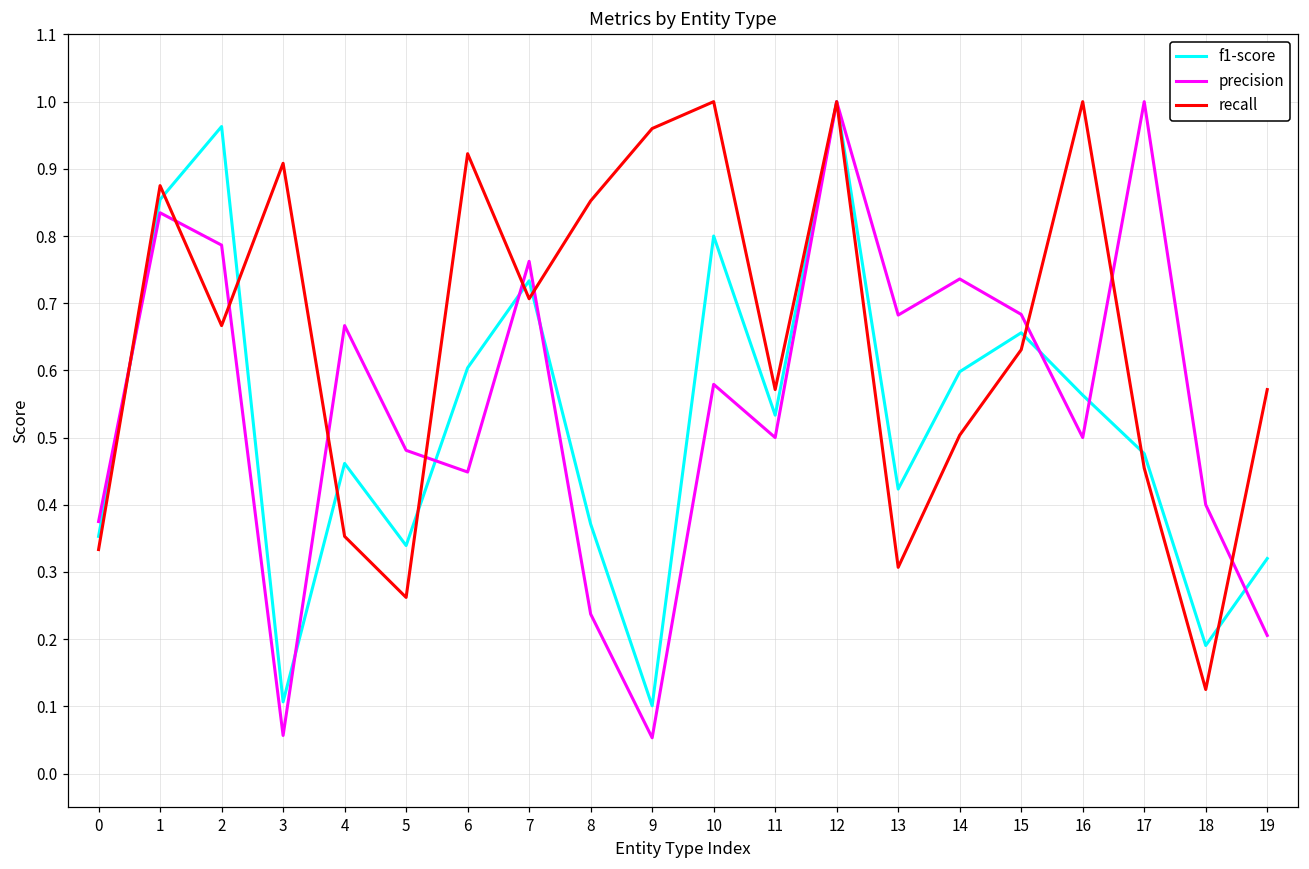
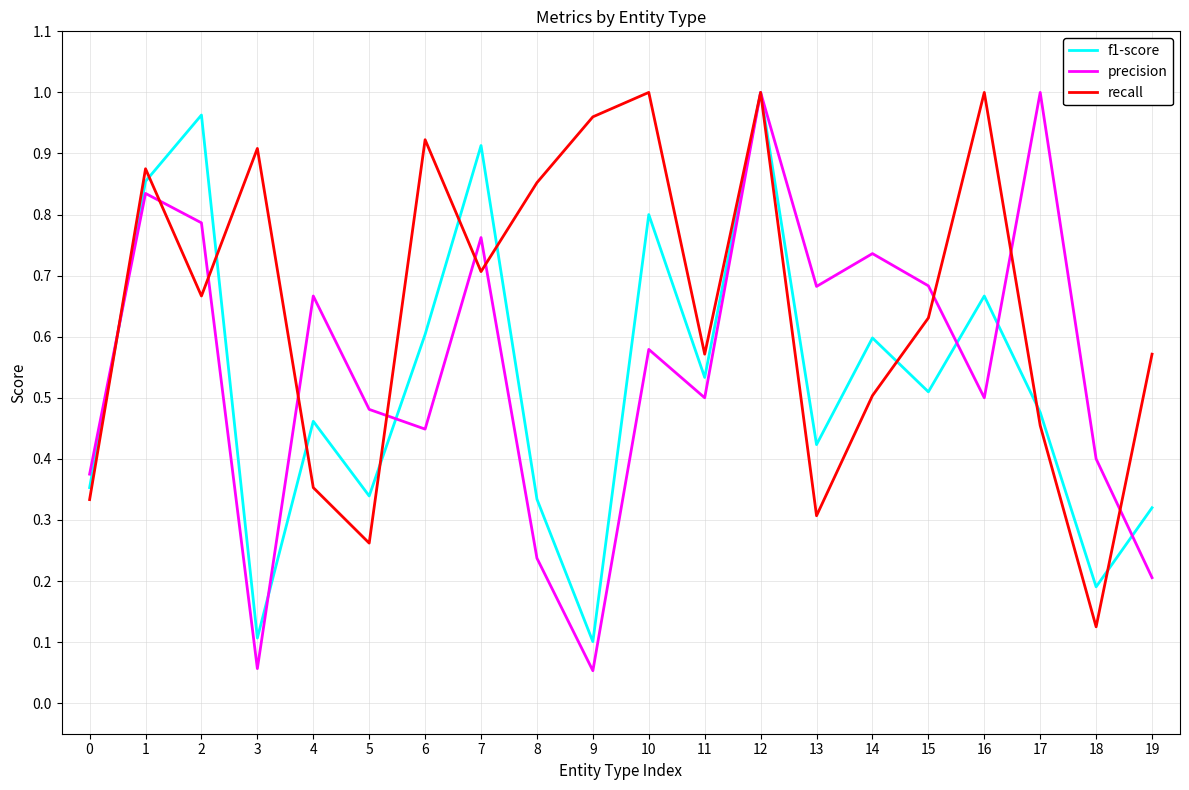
f1-score, 7: 0.73 -> 0.91
f1-score, 8: 0.37 -> 0.33
f1-score, 15: 0.66 -> 0.51
f1-score, 16: 0.56 -> 0.67
